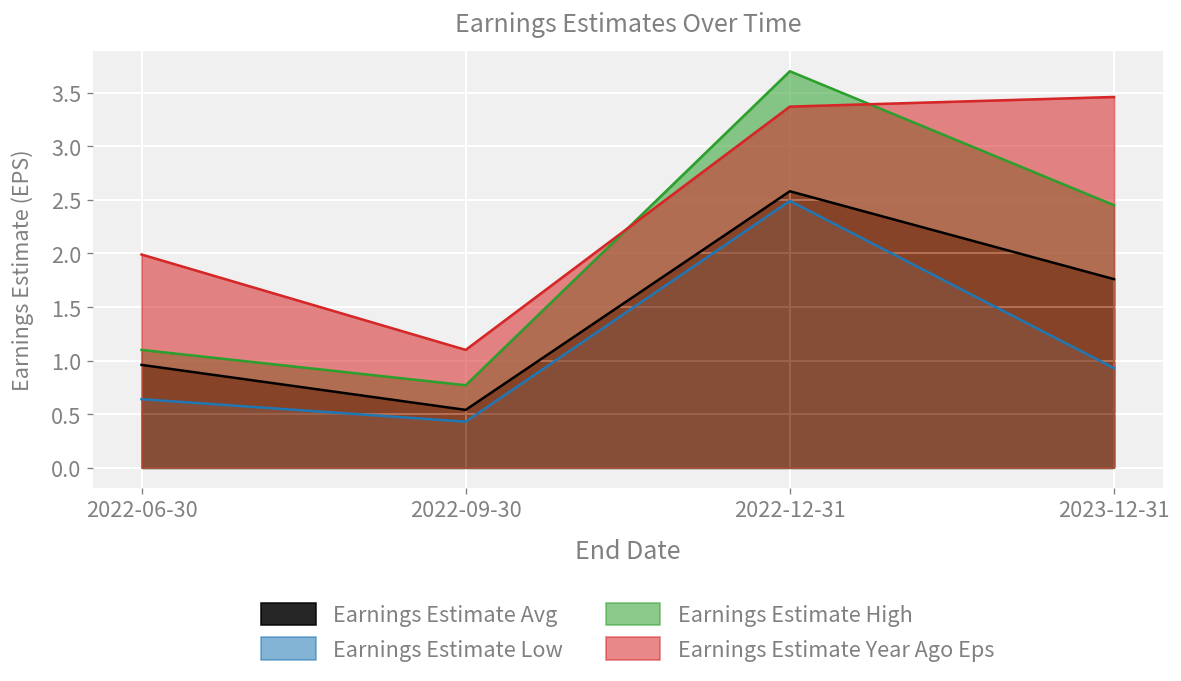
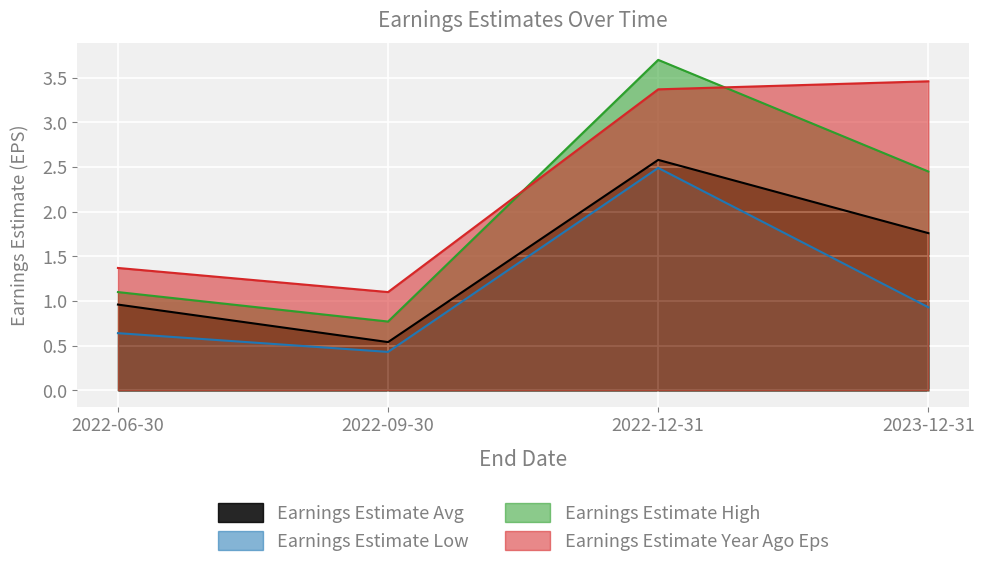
Earnings Estimate Year Ago Eps, 2022-06-30: 2.0 -> 1.4
